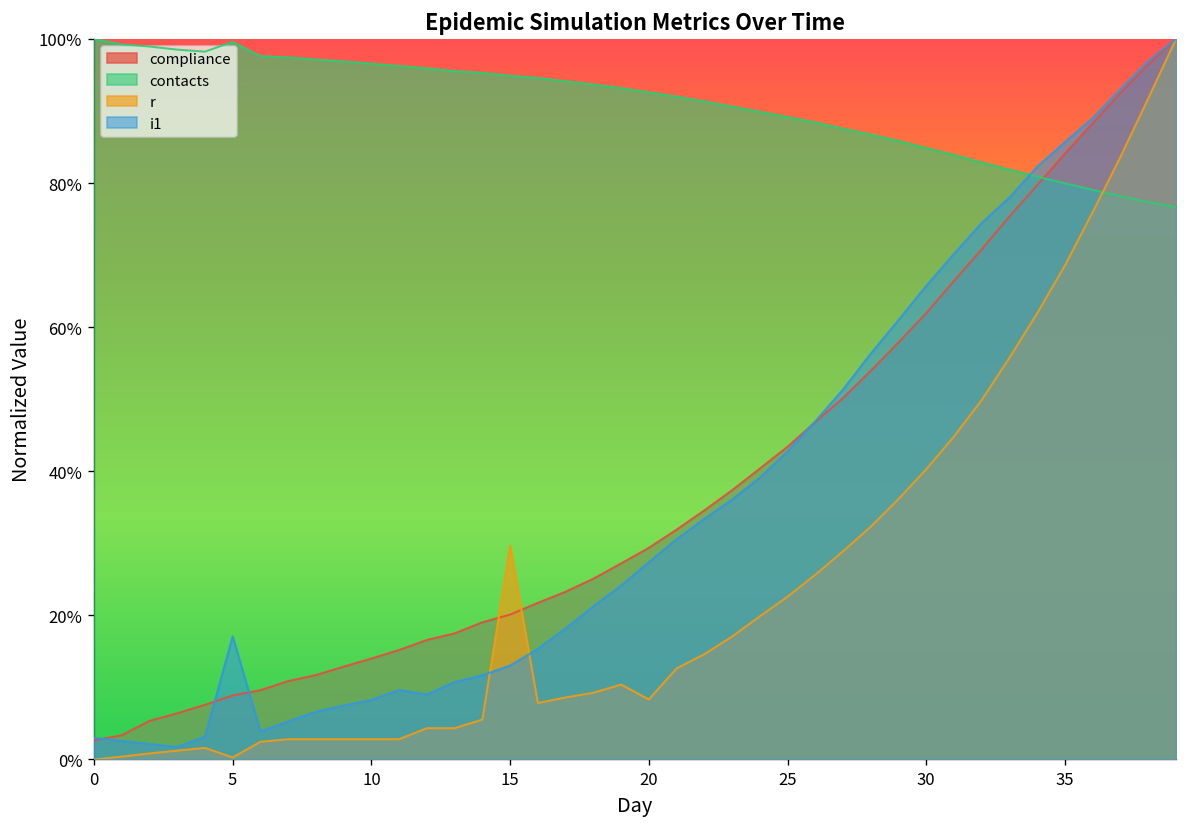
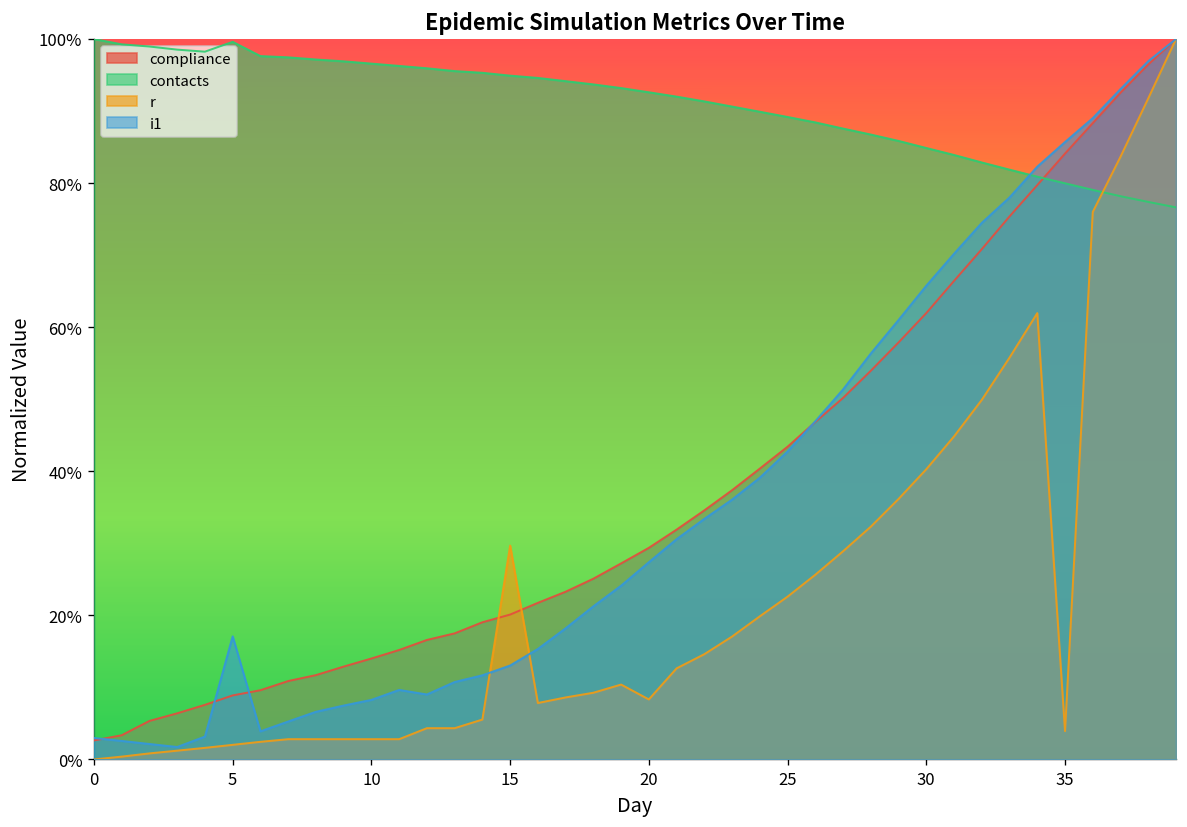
r, 5: 0% -> 2%
r, 35: 69% -> 4%
